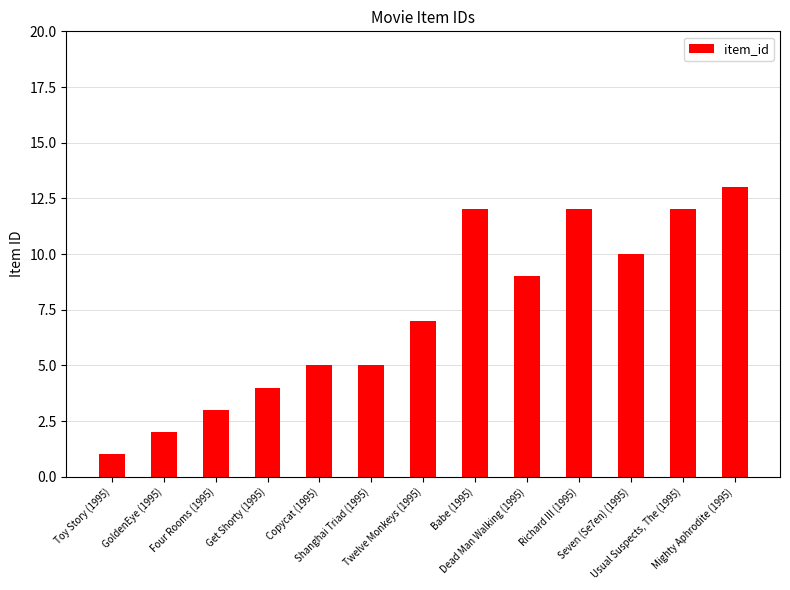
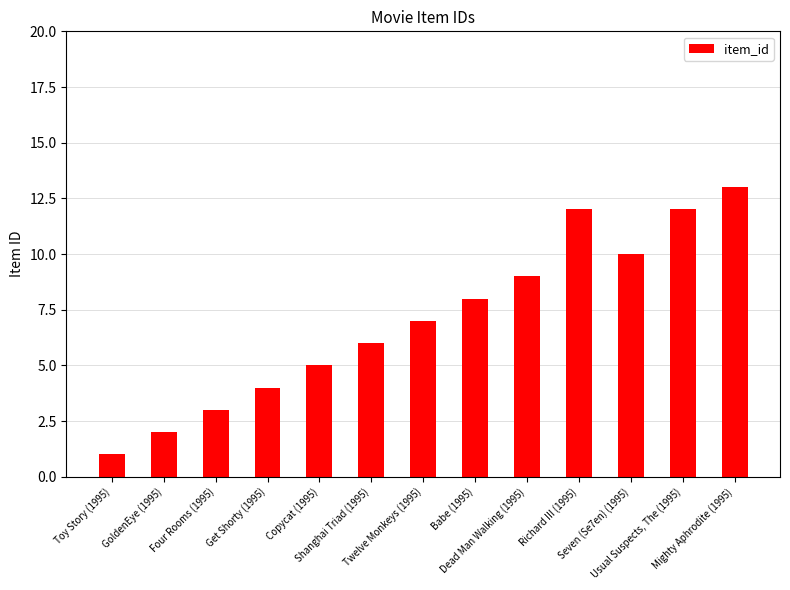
Shanghai Triad (1995): 5 -> 6
Babe (1995): 12 -> 8
